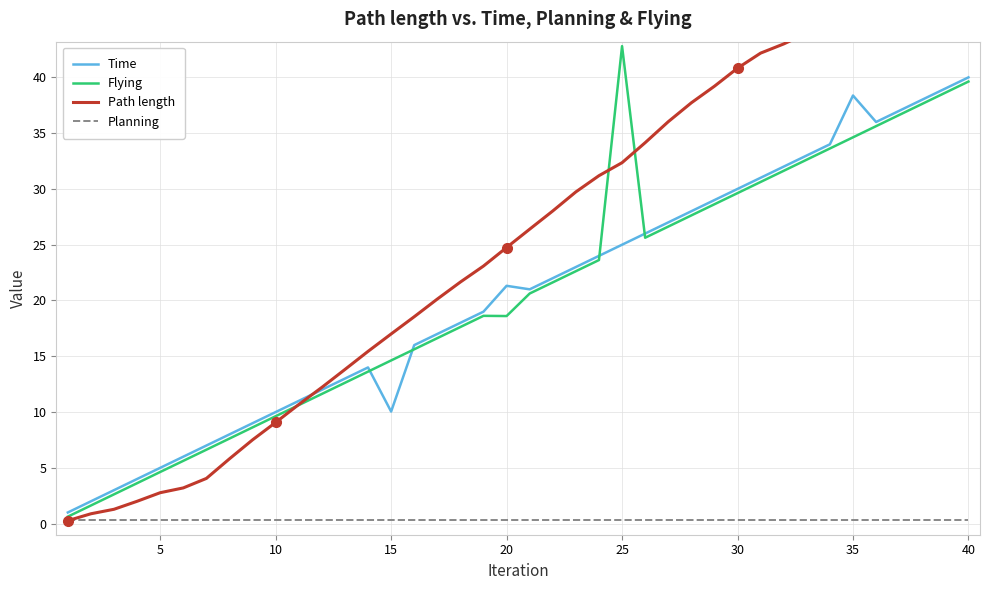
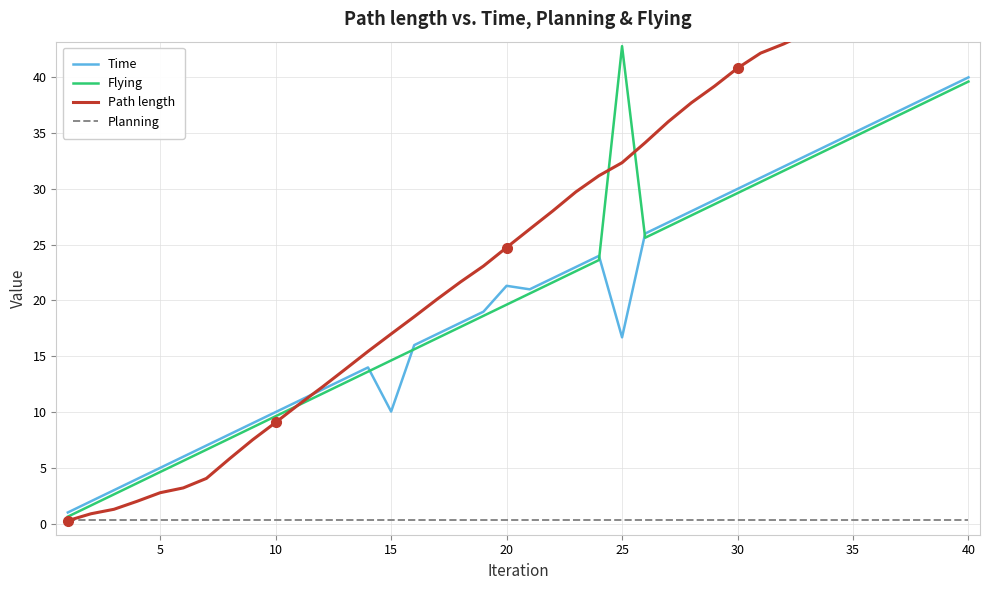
Flying, 20: 18.6 -> 19.6
Time, 25: 25.0 -> 16.7
Time, 35: 38.4 -> 35.0
